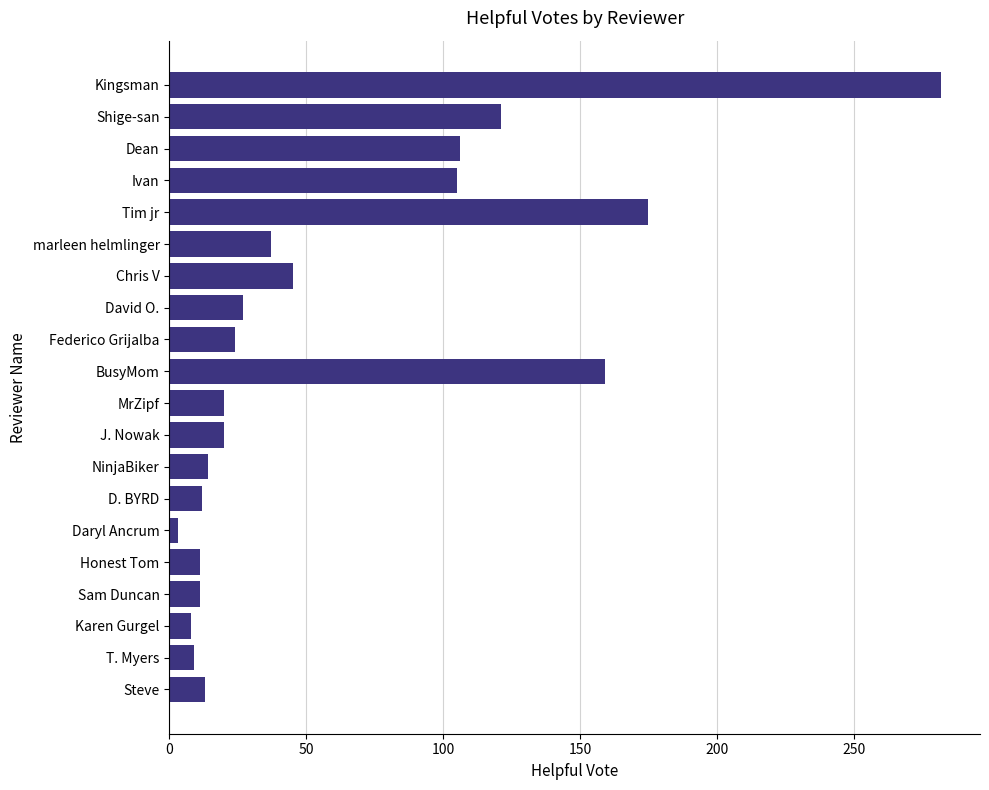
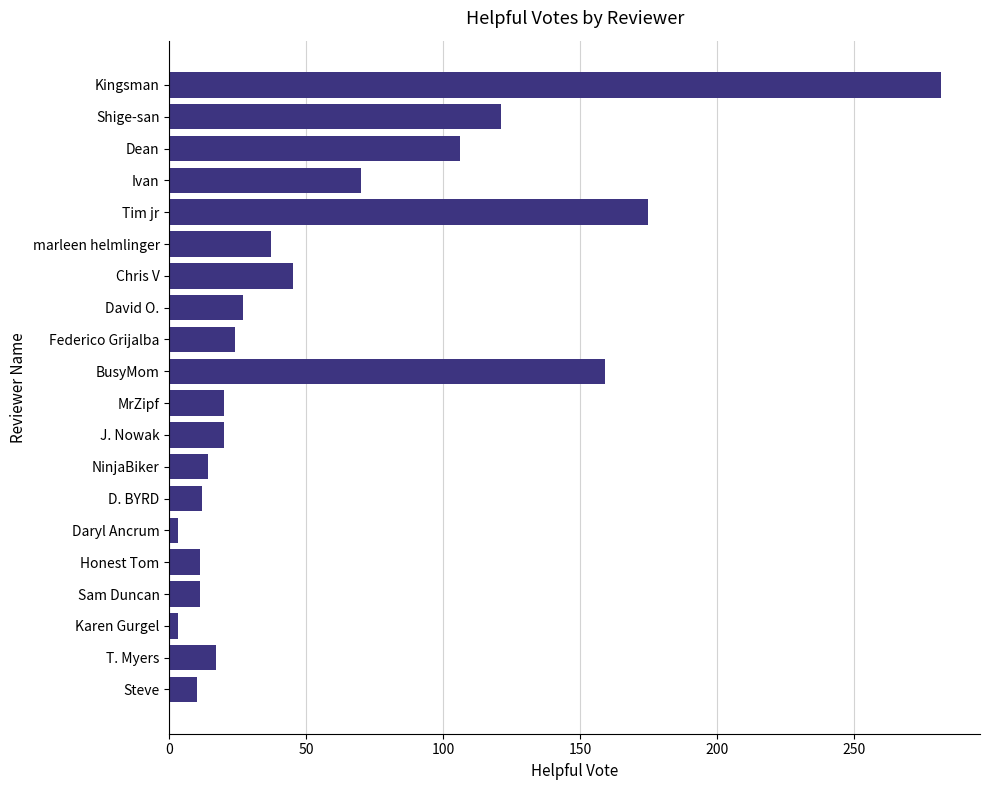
Ivan: 105 -> 70
Karen Gurgel: 8 -> 3
T. Myers: 9 -> 17
Steve: 13 -> 10
